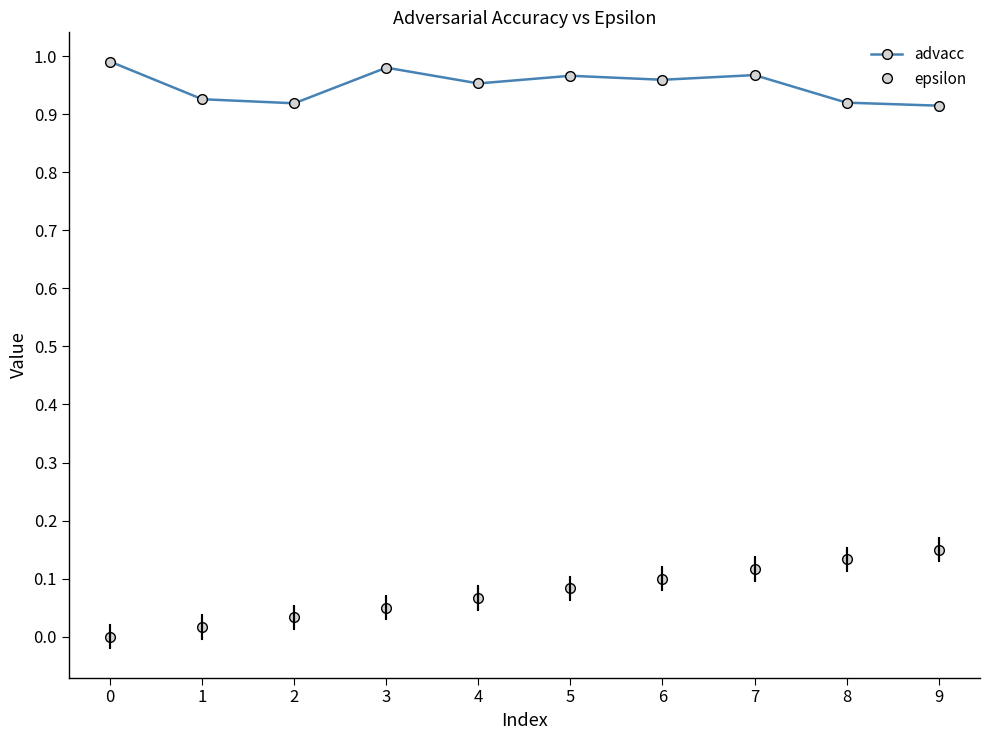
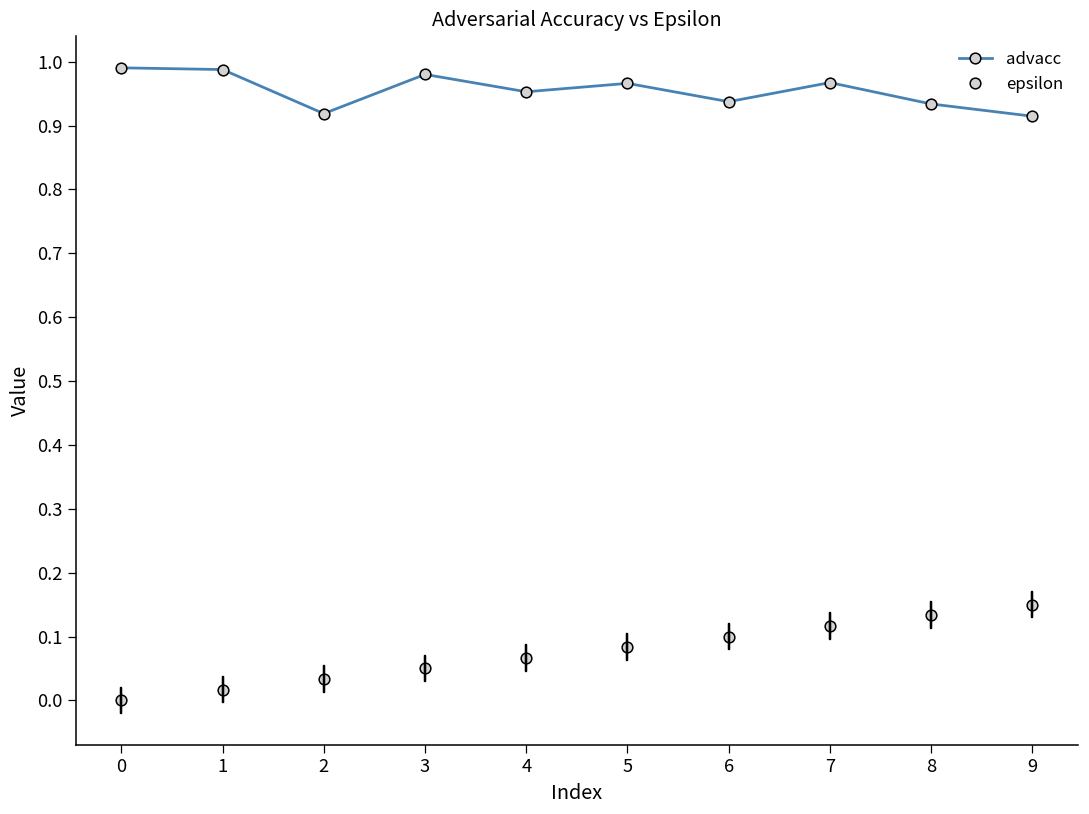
advacc, 1: 0.93 -> 0.99
advacc, 6: 0.96 -> 0.94
advacc, 8: 0.92 -> 0.93
